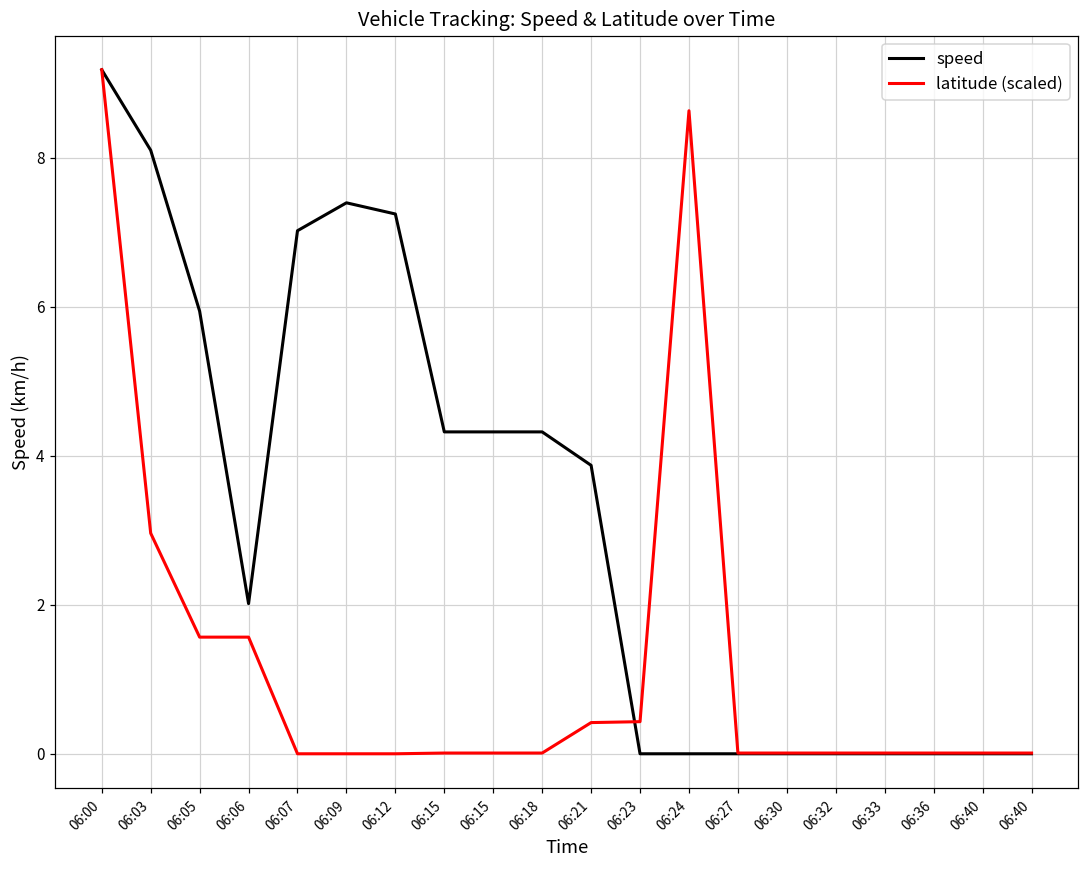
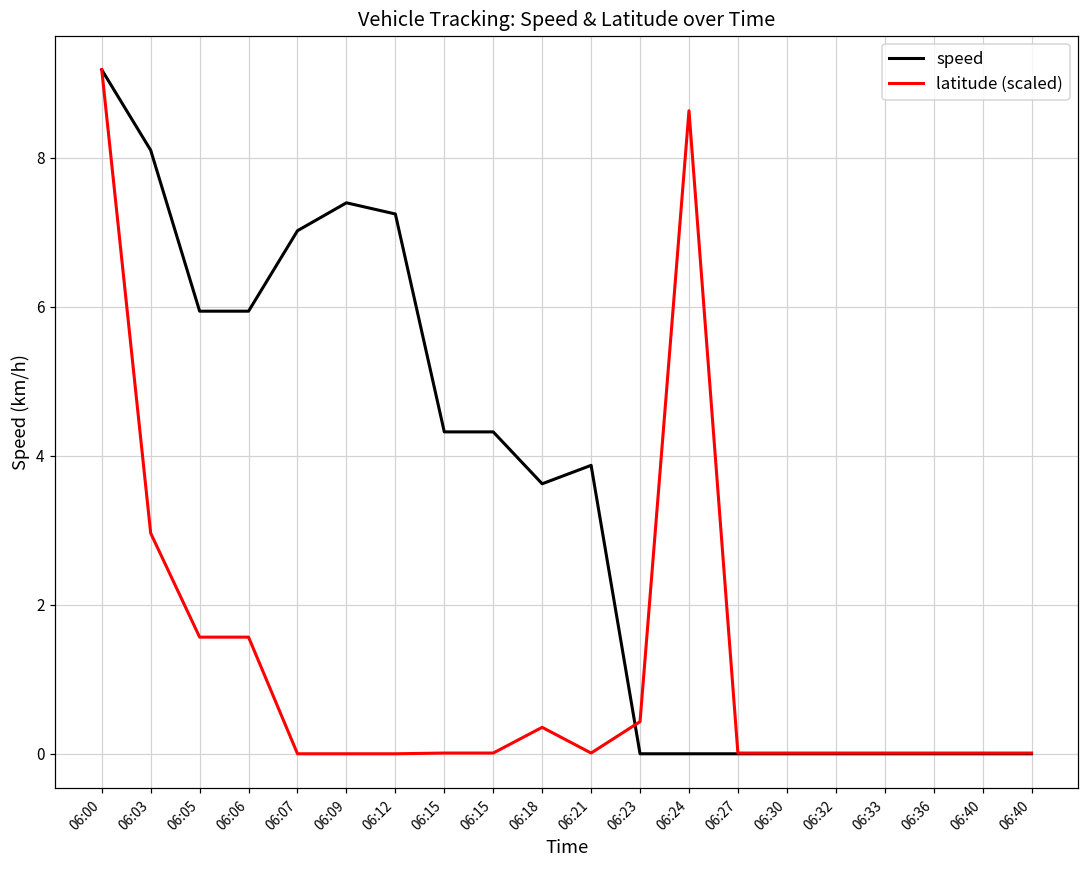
speed, 06:06: 2.0 -> 5.9
speed, 06:18: 4.3 -> 3.6
latitude (scaled), 06:18: 0.0 -> 0.4
latitude (scaled), 06:21: 0.4 -> 0.0
